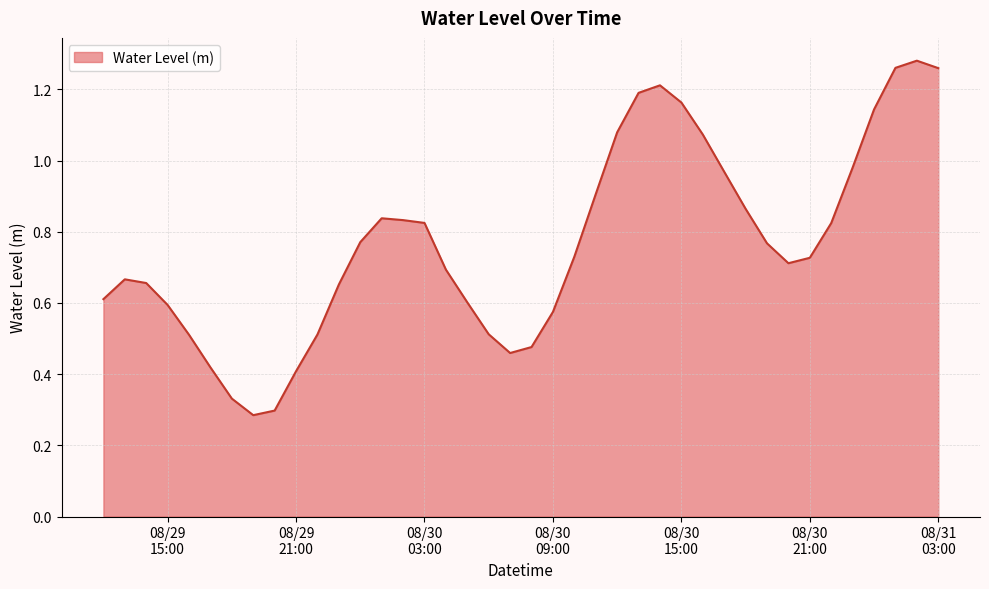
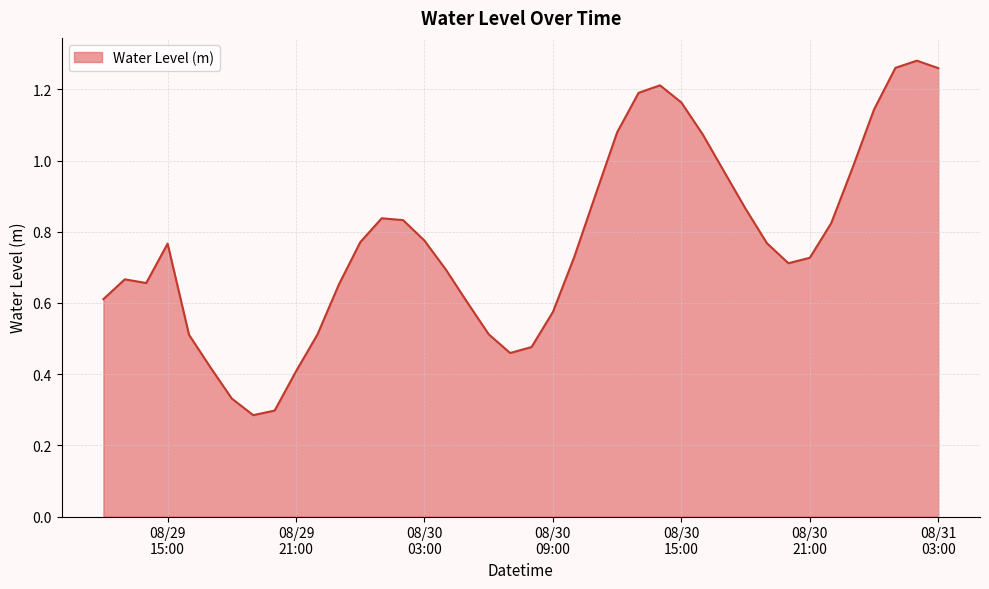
08/29 15:00: 0.59 -> 0.77
08/30 03:00: 0.82 -> 0.78
